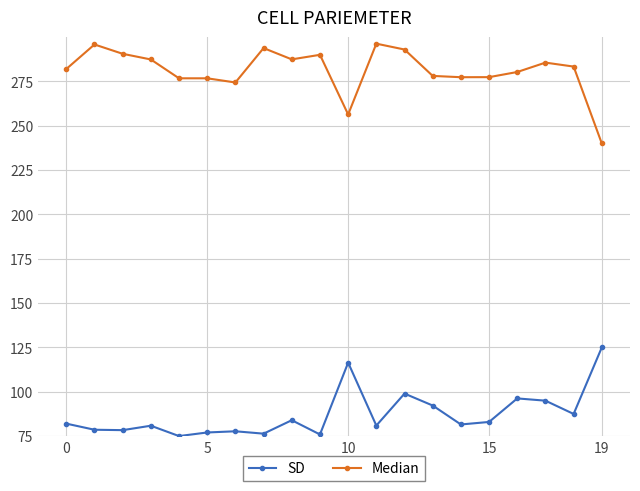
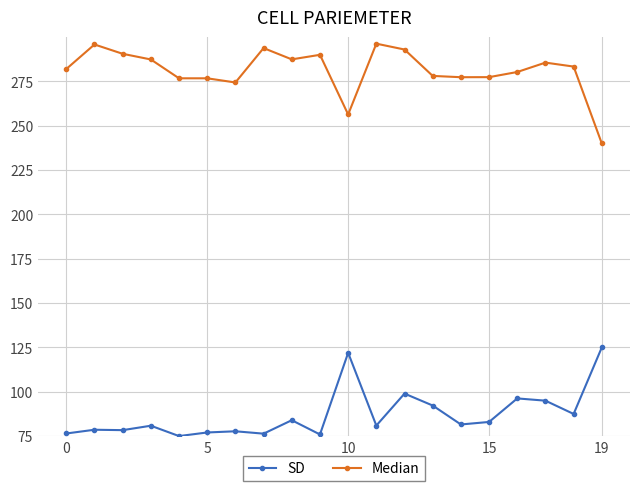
SD, 0: 82 -> 76
SD, 10: 116 -> 122
